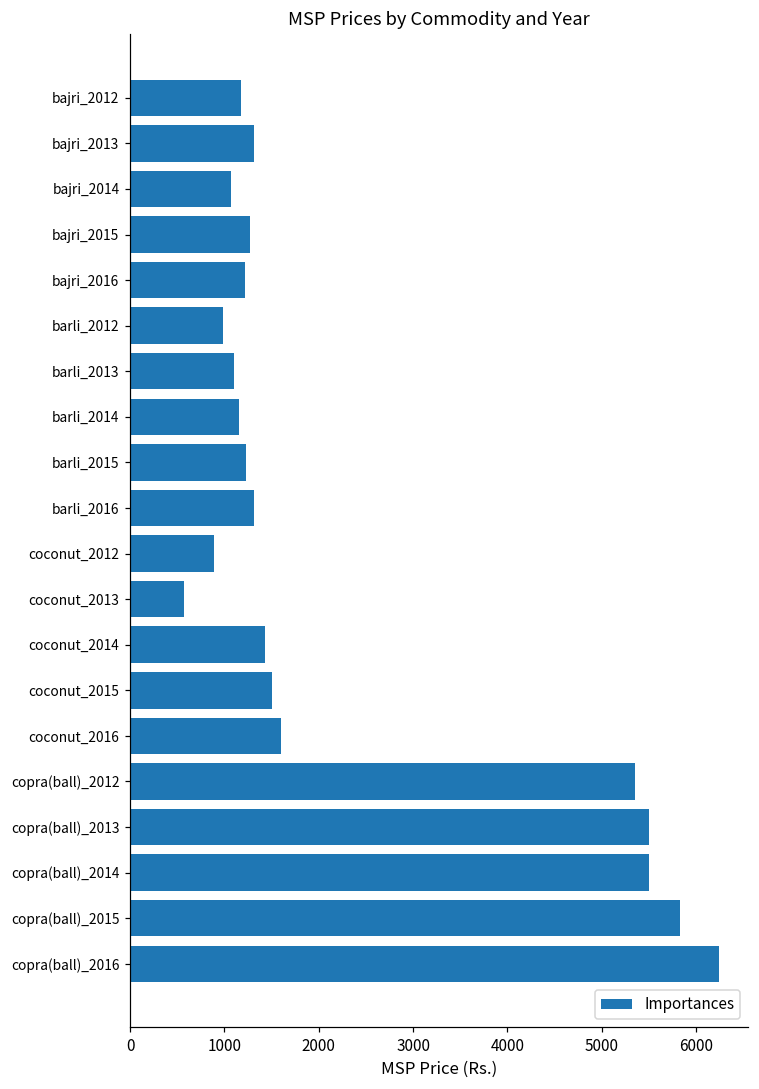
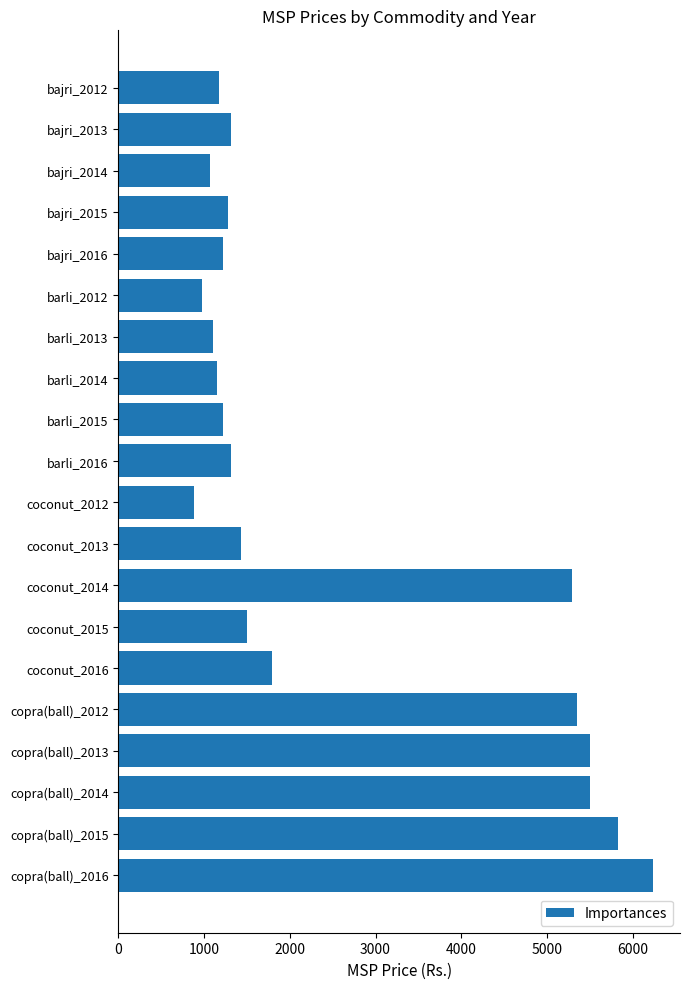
coconut_2013: 600 -> 1400
coconut_2014: 1400 -> 5300
coconut_2016: 1600 -> 1800
